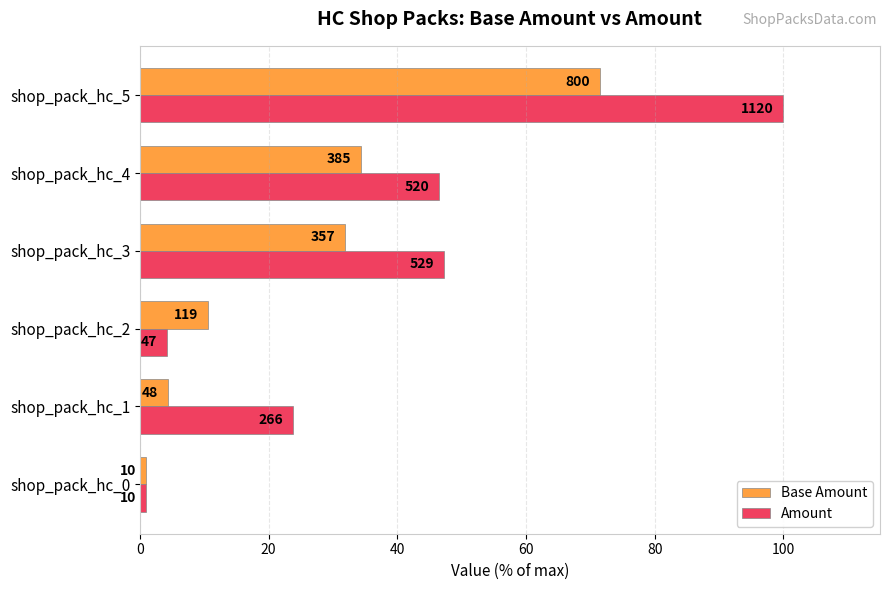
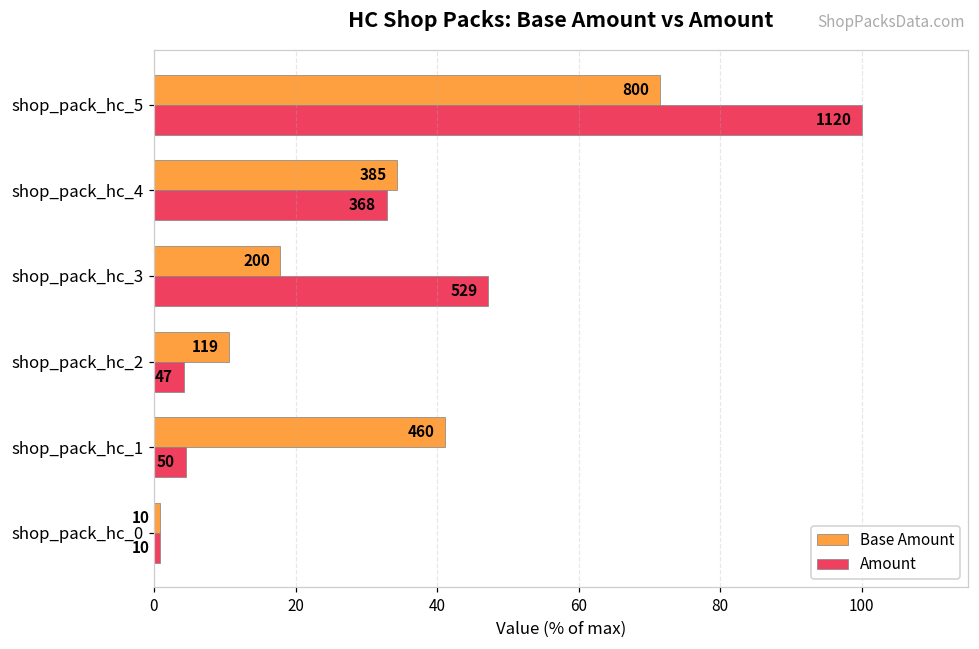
Amount, shop_pack_hc_4: 520 -> 368
Base Amount, shop_pack_hc_3: 357 -> 200
Base Amount, shop_pack_hc_1: 48 -> 460
Amount, shop_pack_hc_1: 266 -> 50
